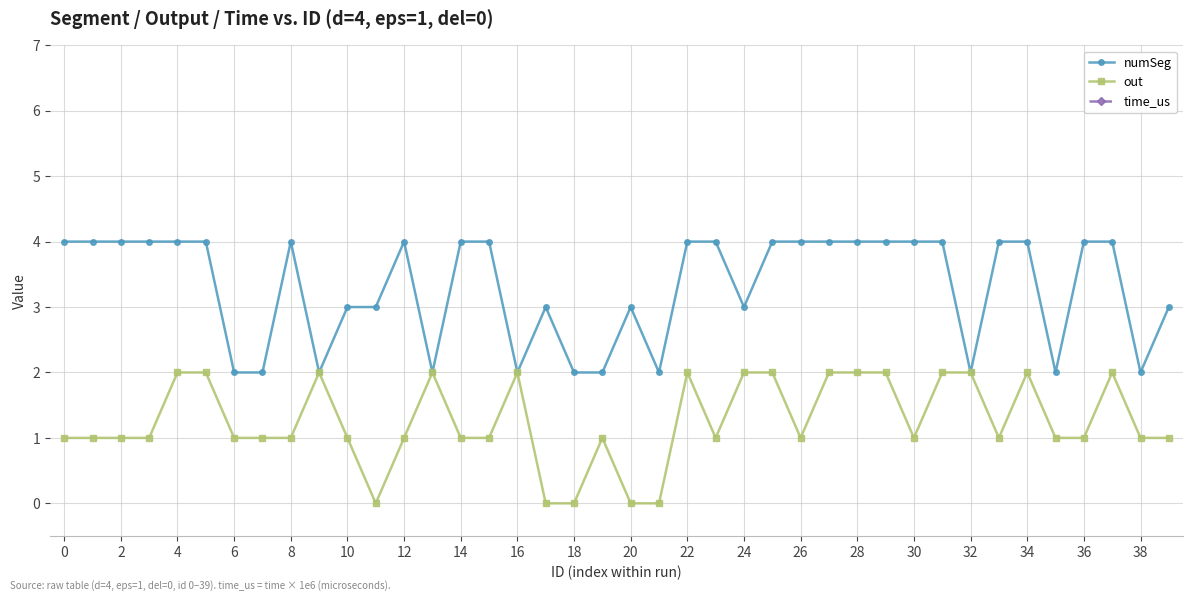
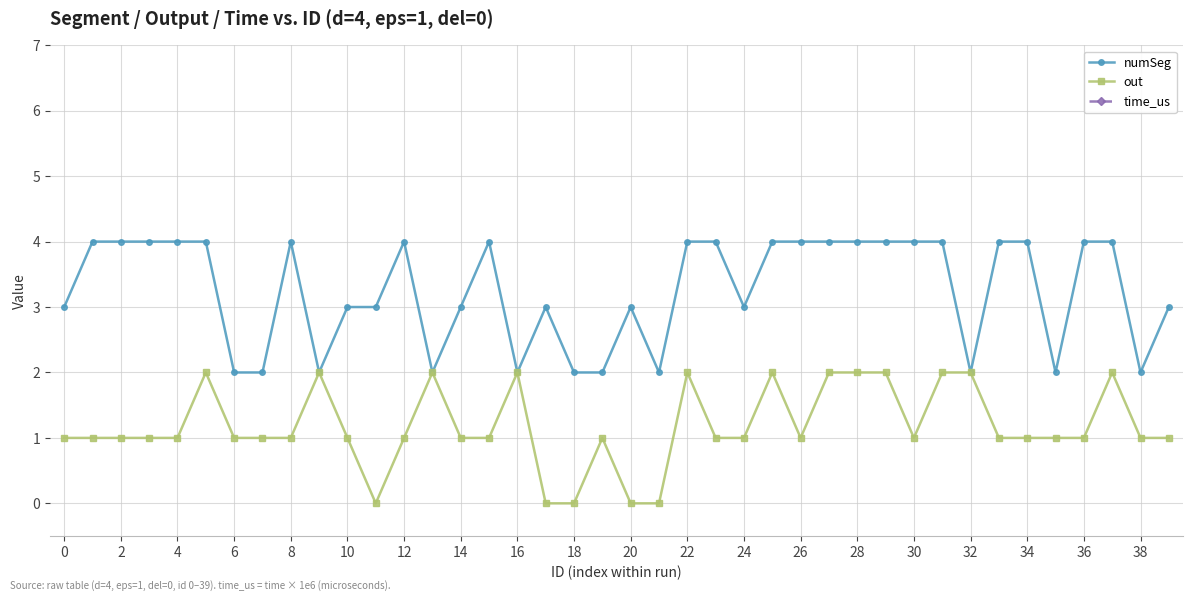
numSeg, 0: 4 -> 3
out, 4: 2 -> 1
numSeg, 14: 4 -> 3
out, 24: 2 -> 1
out, 34: 2 -> 1
